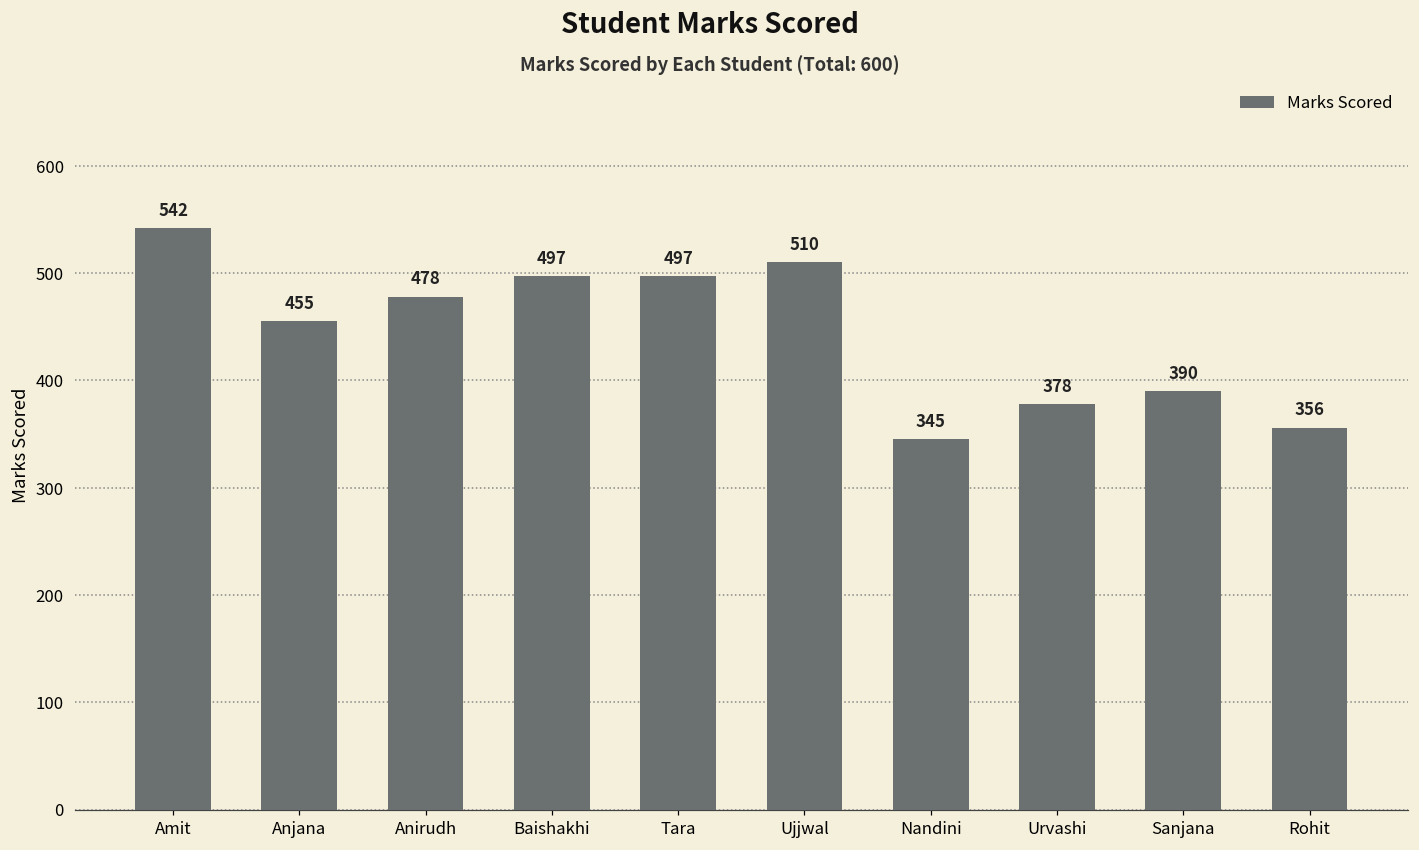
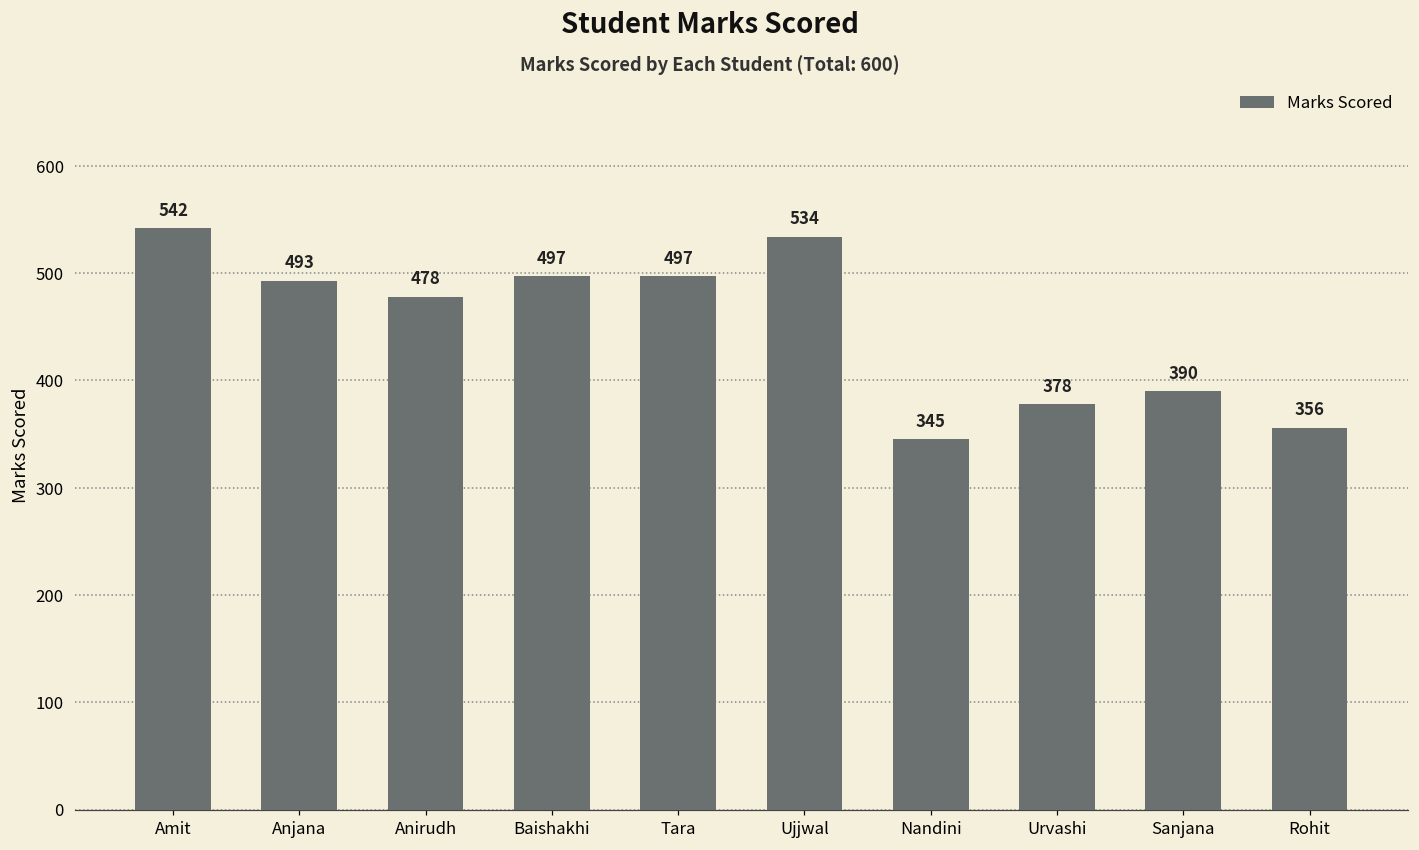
Anjana: 455 -> 493
Ujjwal: 510 -> 534
